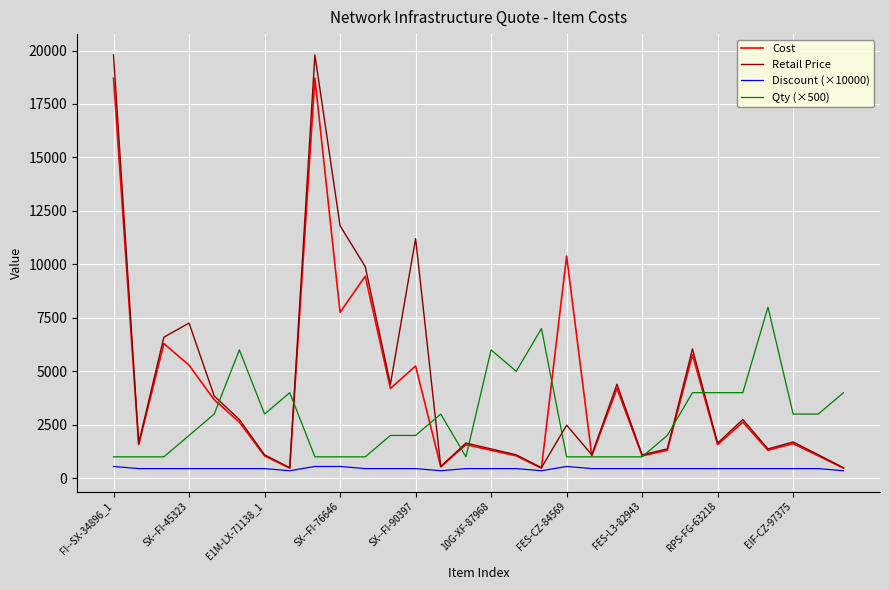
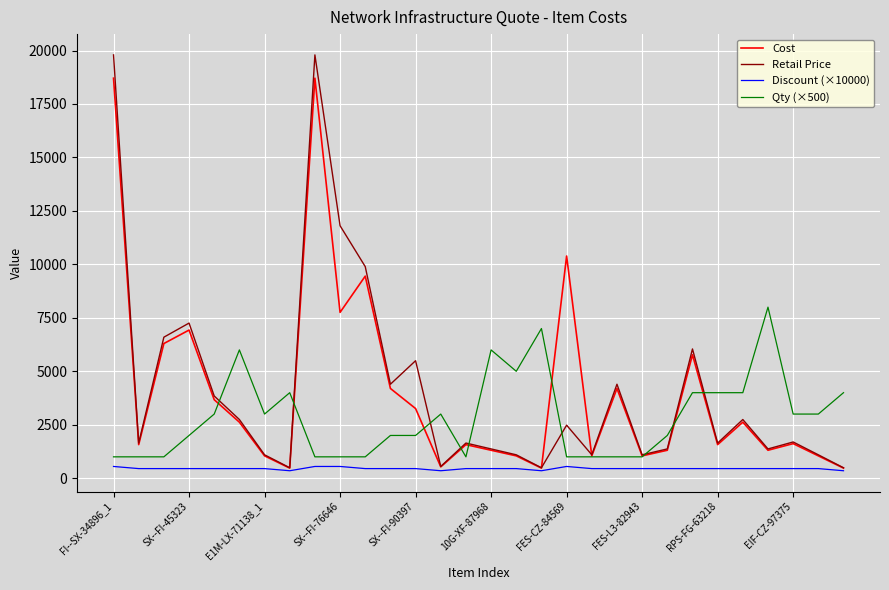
Cost, SX--FI-45323: 5300 -> 6900
Cost, SX--FI-90397: 5200 -> 3300
Retail Price, SX--FI-90397: 11200 -> 5500
